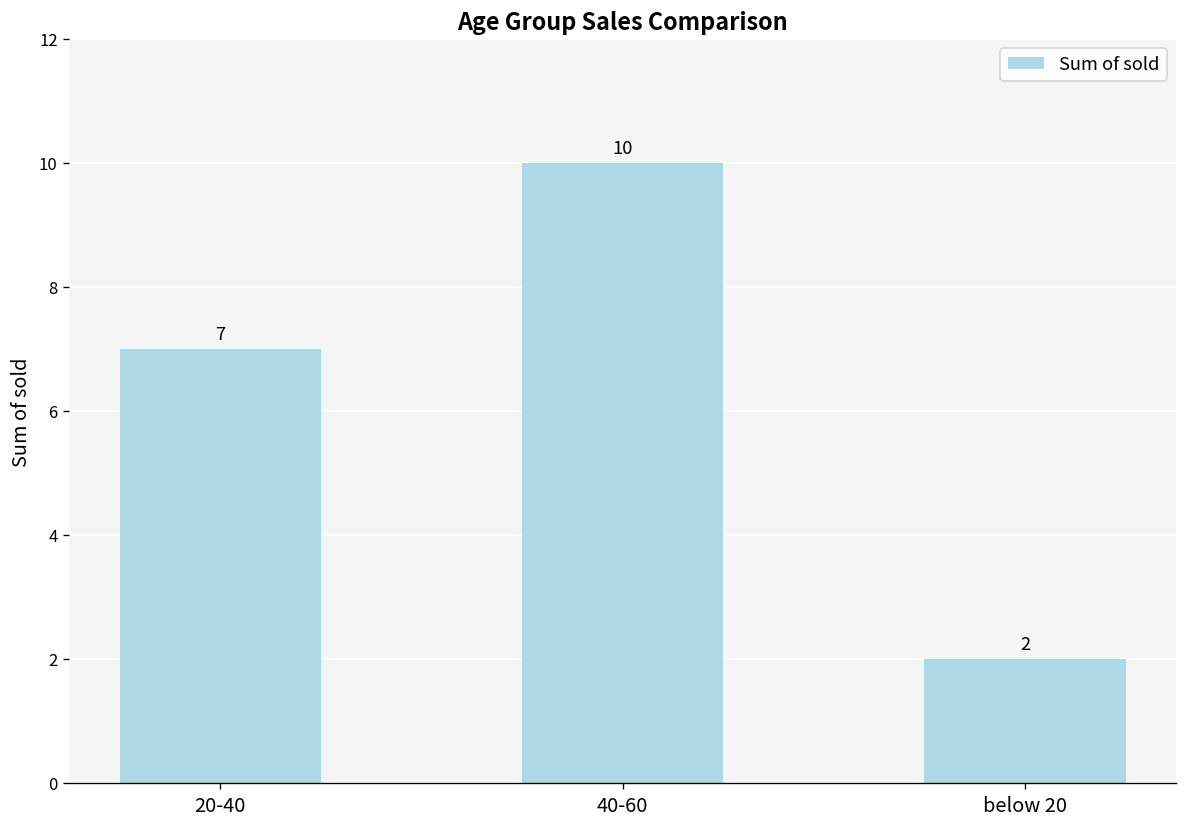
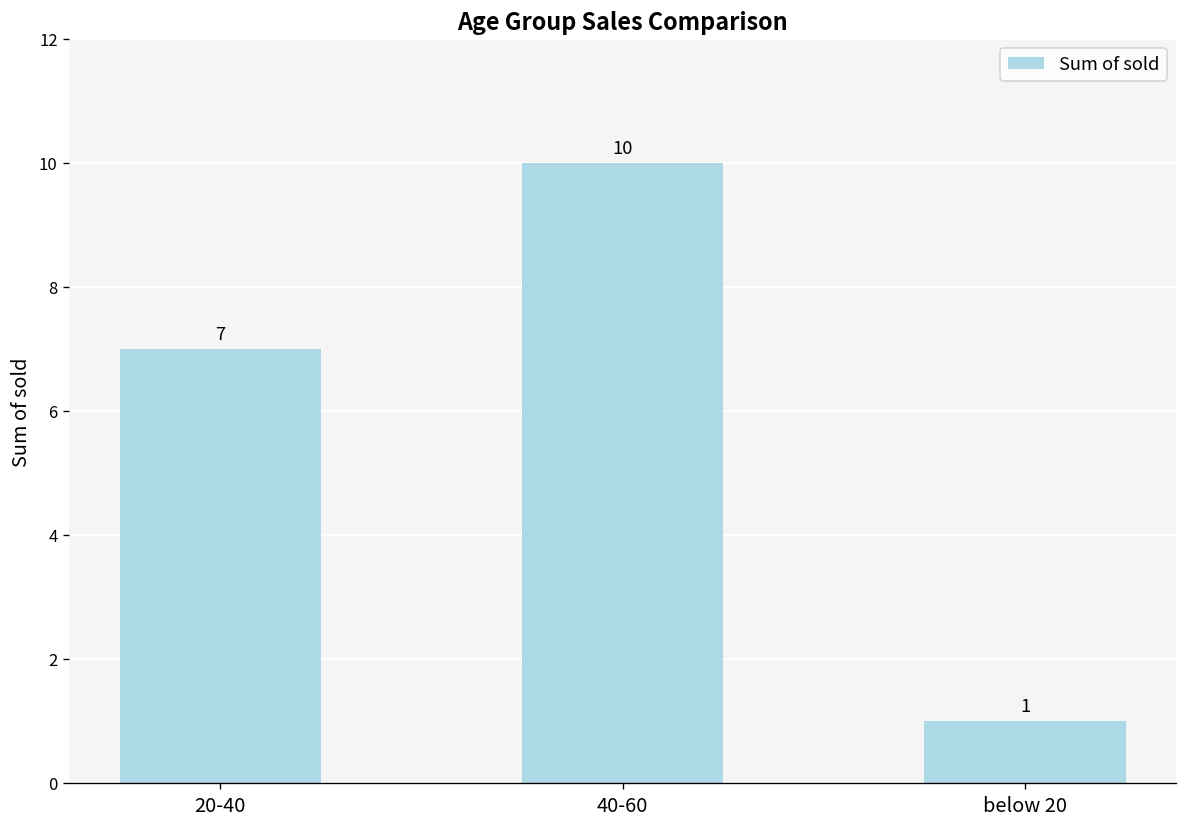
below 20: 2 -> 1
